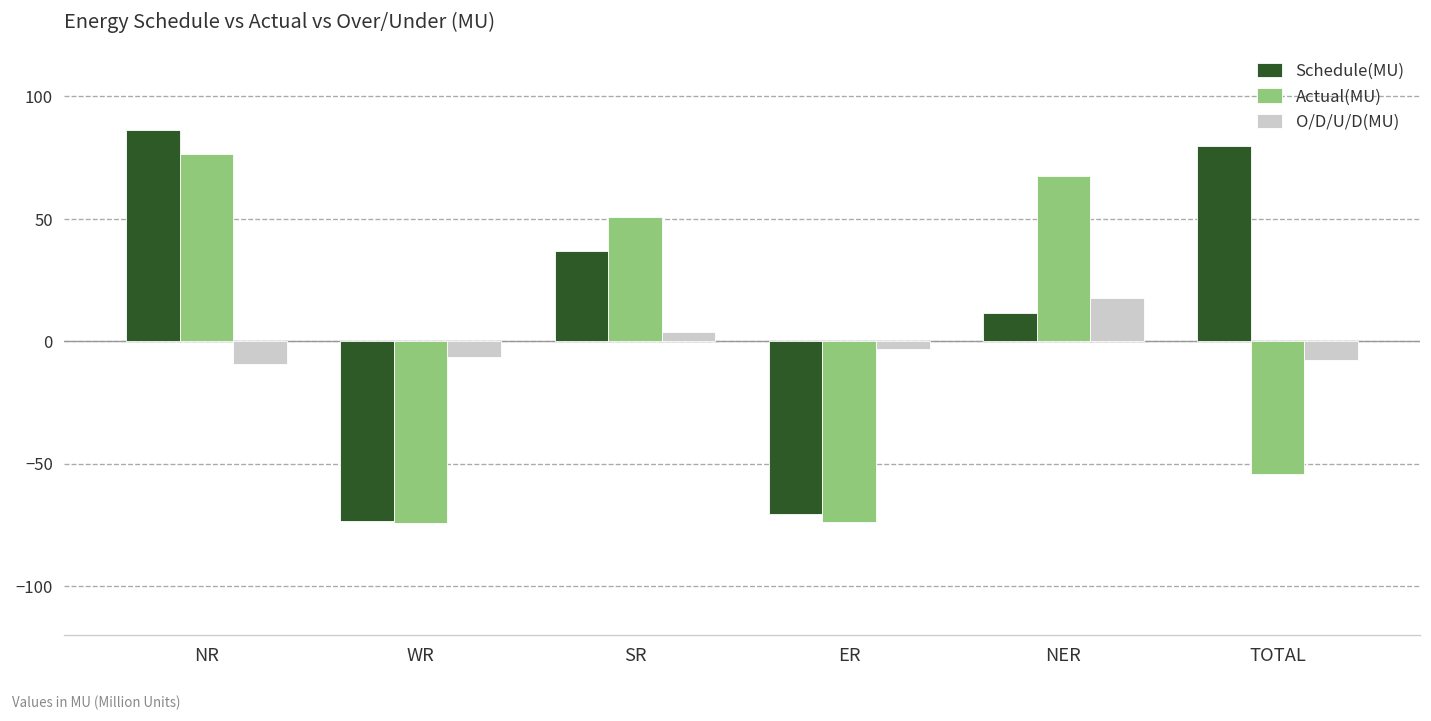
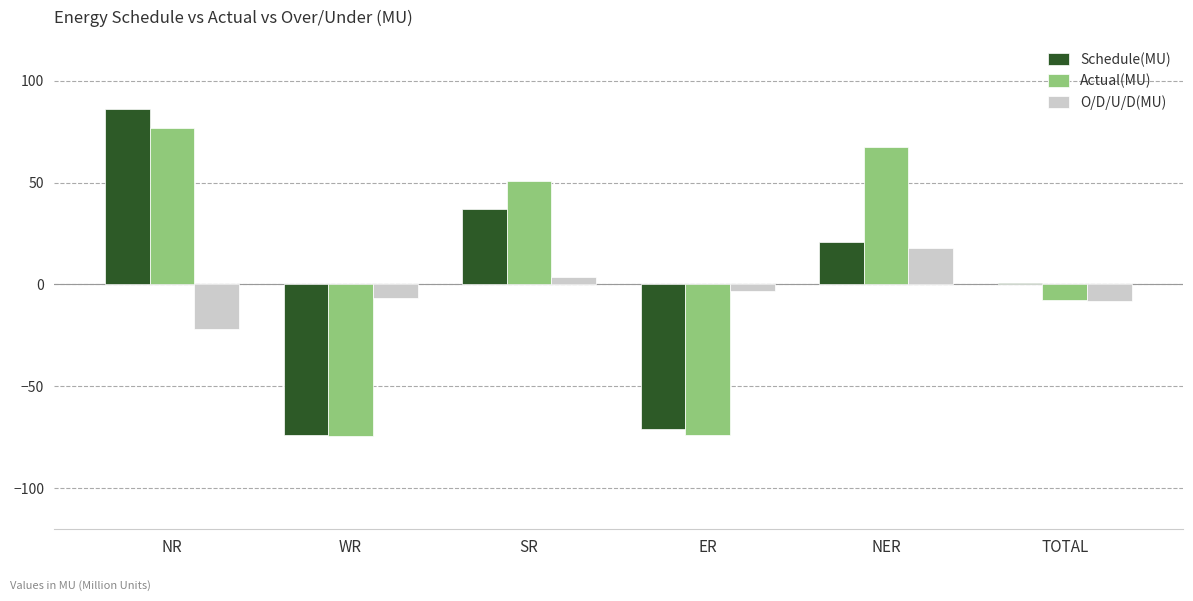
O/D/U/D(MU), NR: -10 -> -22
Schedule(MU), NER: 12 -> 21
Schedule(MU), TOTAL: 80 -> 1
Actual(MU), TOTAL: -54 -> -8
